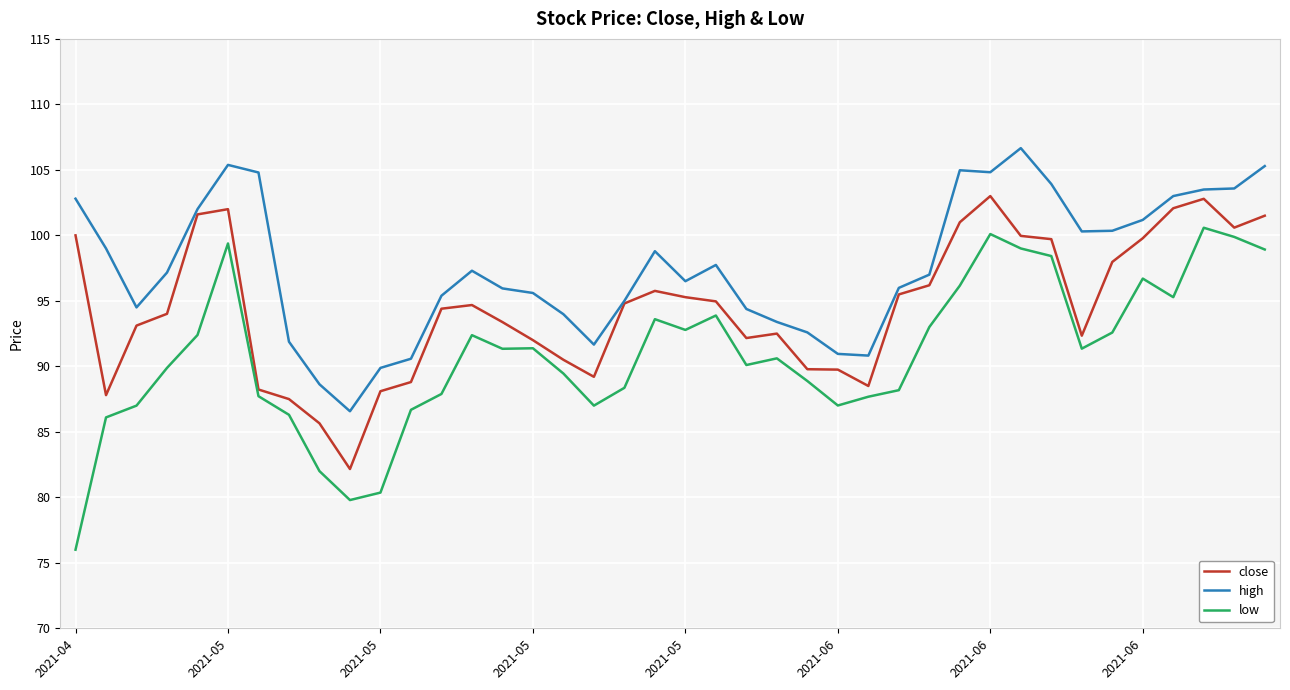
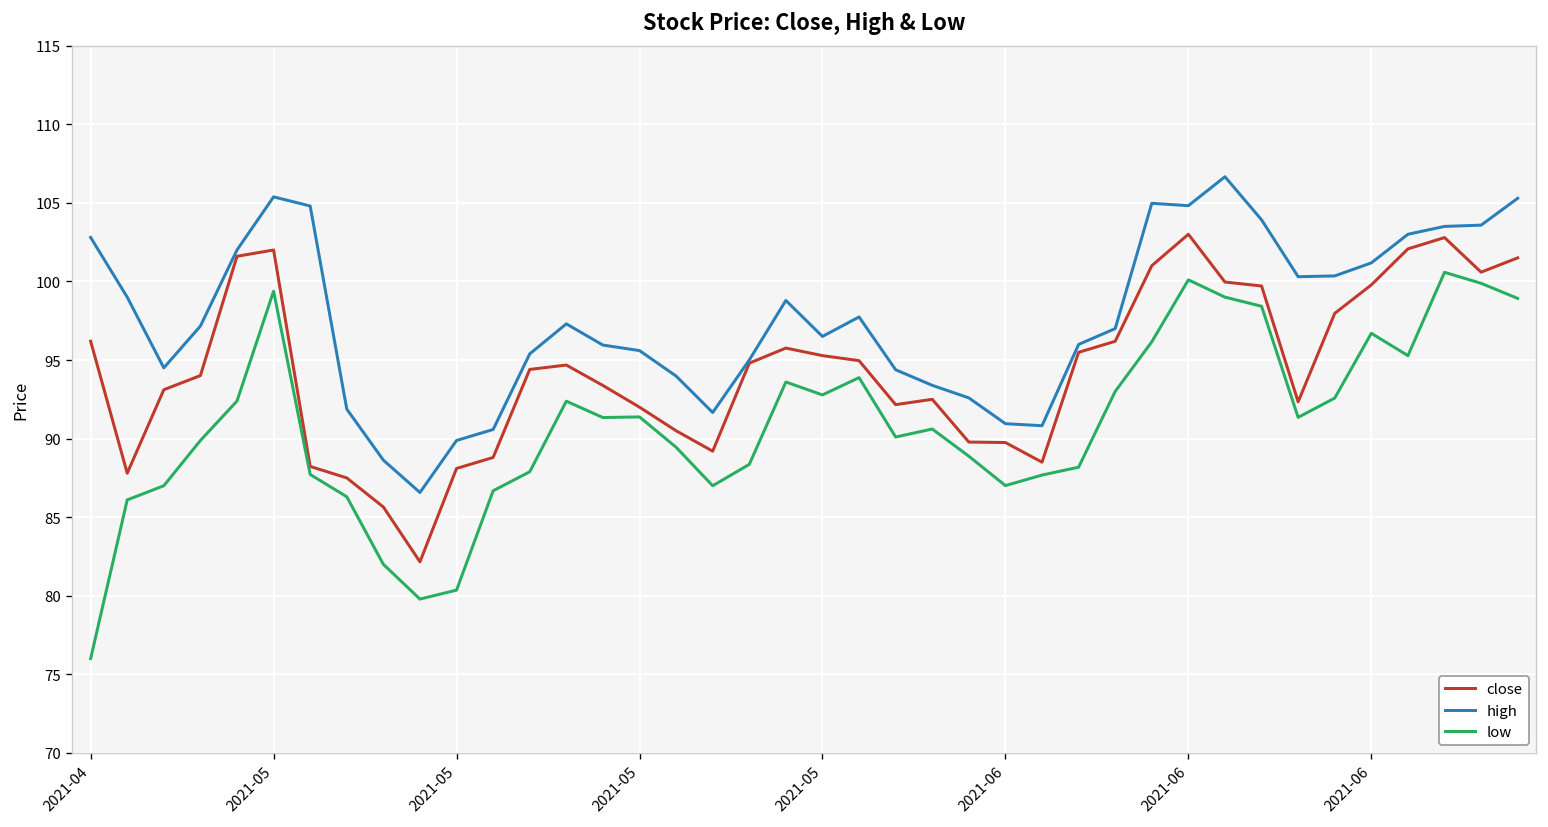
close, 2021-04: 100.0 -> 96.2
